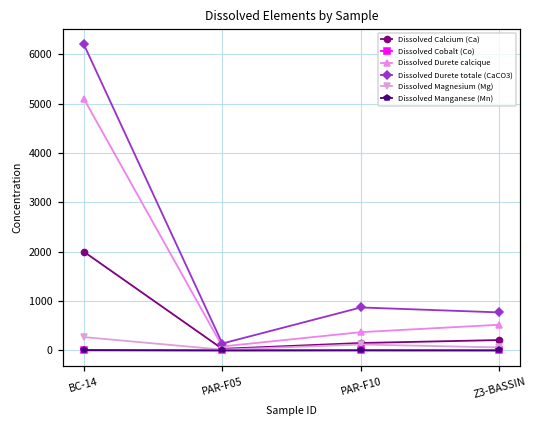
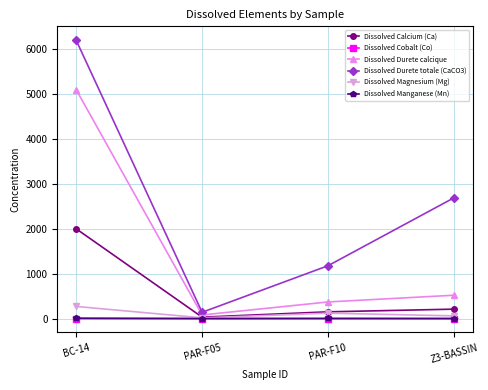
Dissolved Durete totale (CaCO3), PAR-F10: 900 -> 1200
Dissolved Durete totale (CaCO3), Z3-BASSIN: 800 -> 2700
